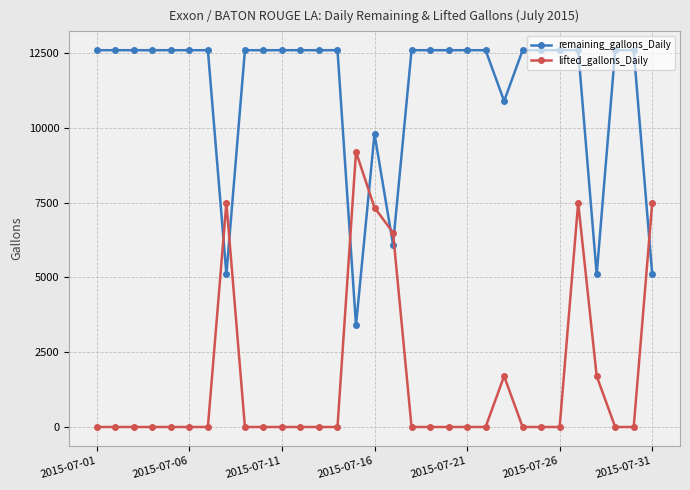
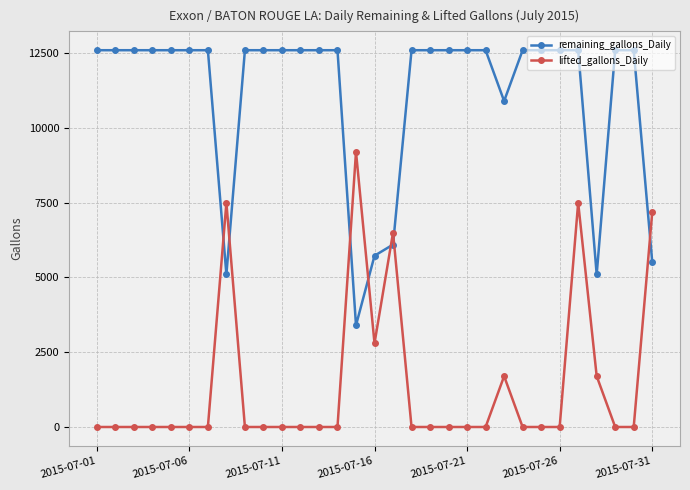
remaining_gallons_Daily, 2015-07-16: 9800 -> 5700
lifted_gallons_Daily, 2015-07-16: 7300 -> 2800
remaining_gallons_Daily, 2015-07-31: 5100 -> 5500
lifted_gallons_Daily, 2015-07-31: 7500 -> 7200
